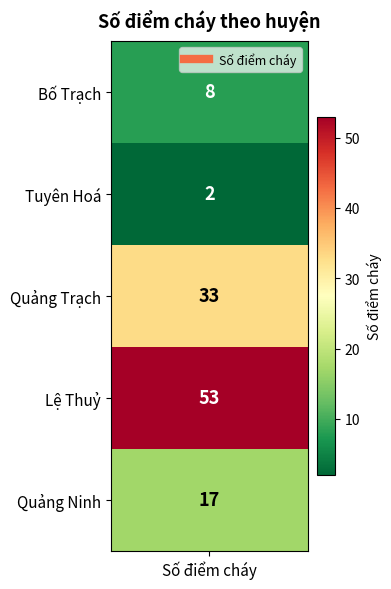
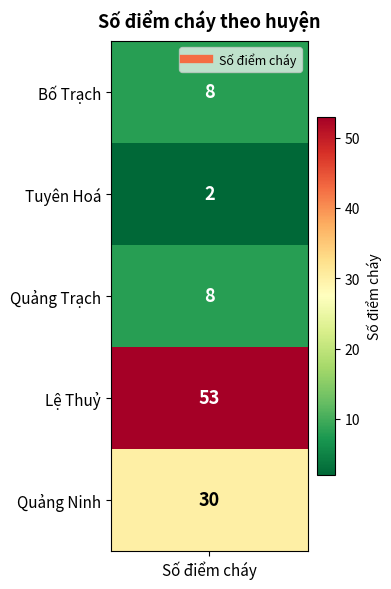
Quảng Trạch, Số điểm cháy: 33 -> 8
Quảng Ninh, Số điểm cháy: 17 -> 30
